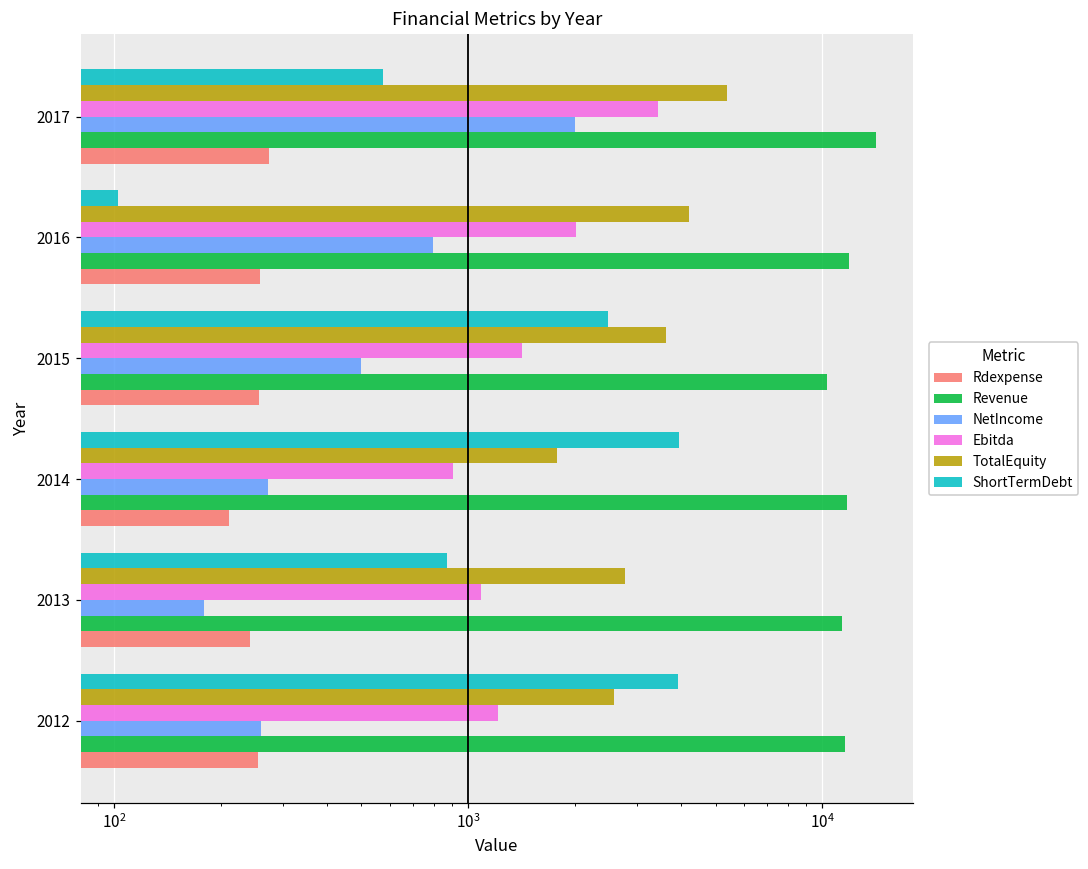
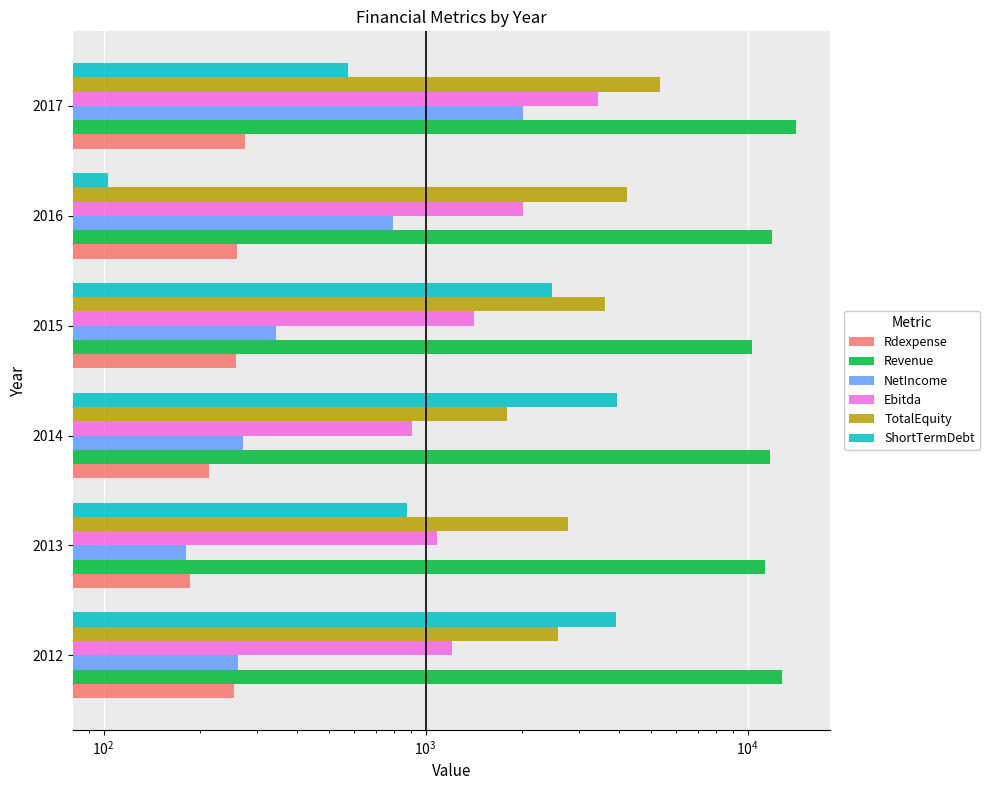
NetIncome, 2015: 500 -> 340
Rdexpense, 2013: 240 -> 190
Revenue, 2012: 11600 -> 12800
